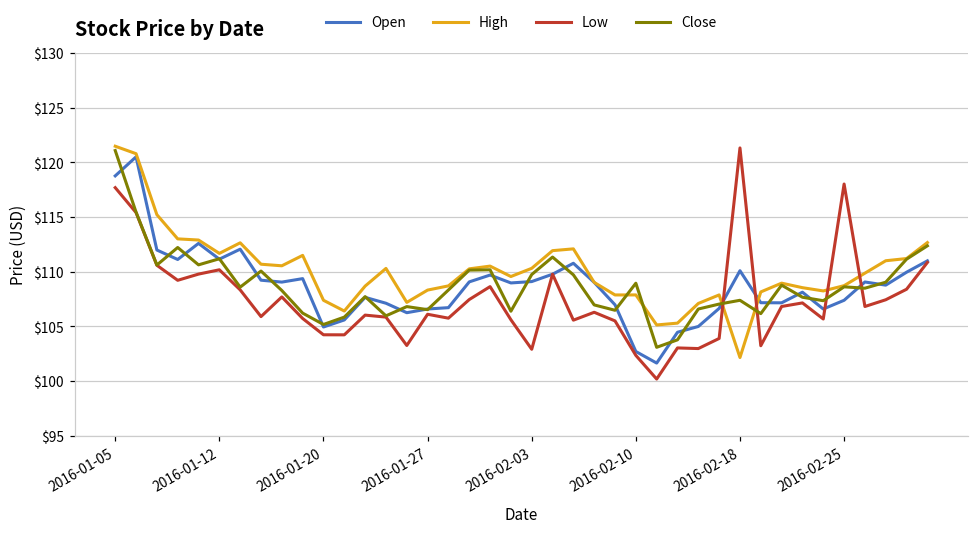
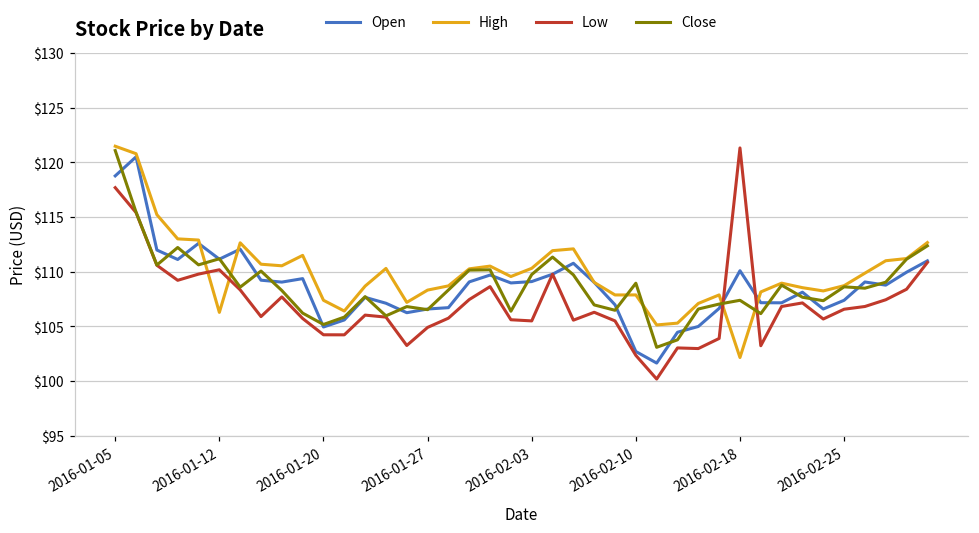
High, 2016-01-12: $112 -> $106
Low, 2016-01-27: $106 -> $105
Low, 2016-02-03: $103 -> $106
Low, 2016-02-25: $118 -> $107
